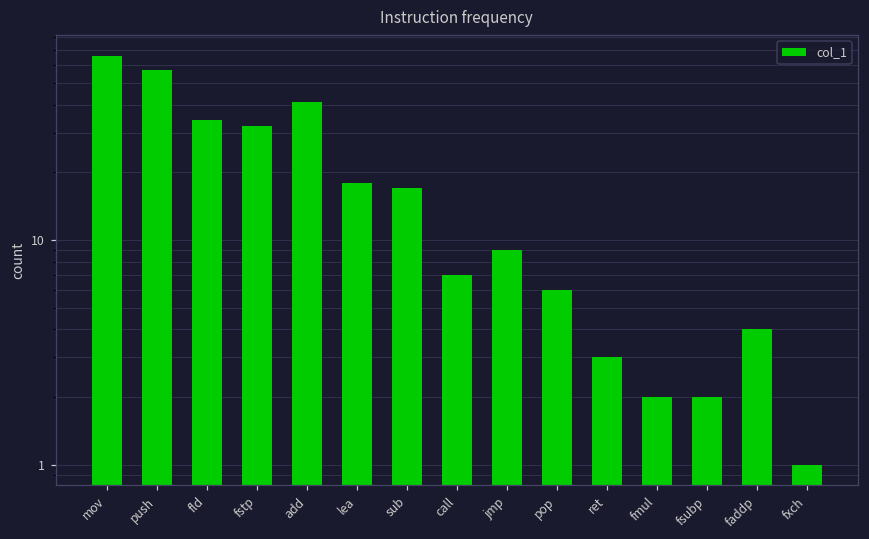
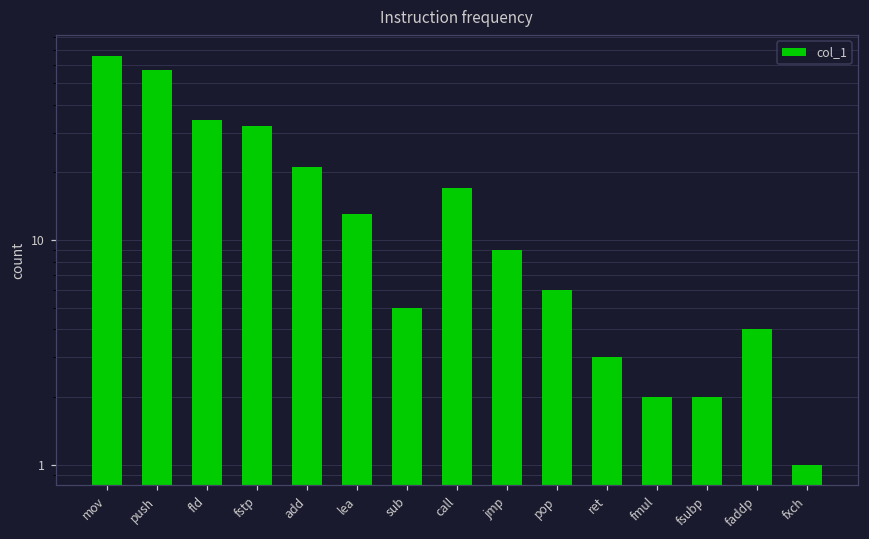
add: 41 -> 21
lea: 18 -> 13
sub: 17 -> 5
call: 7 -> 17
